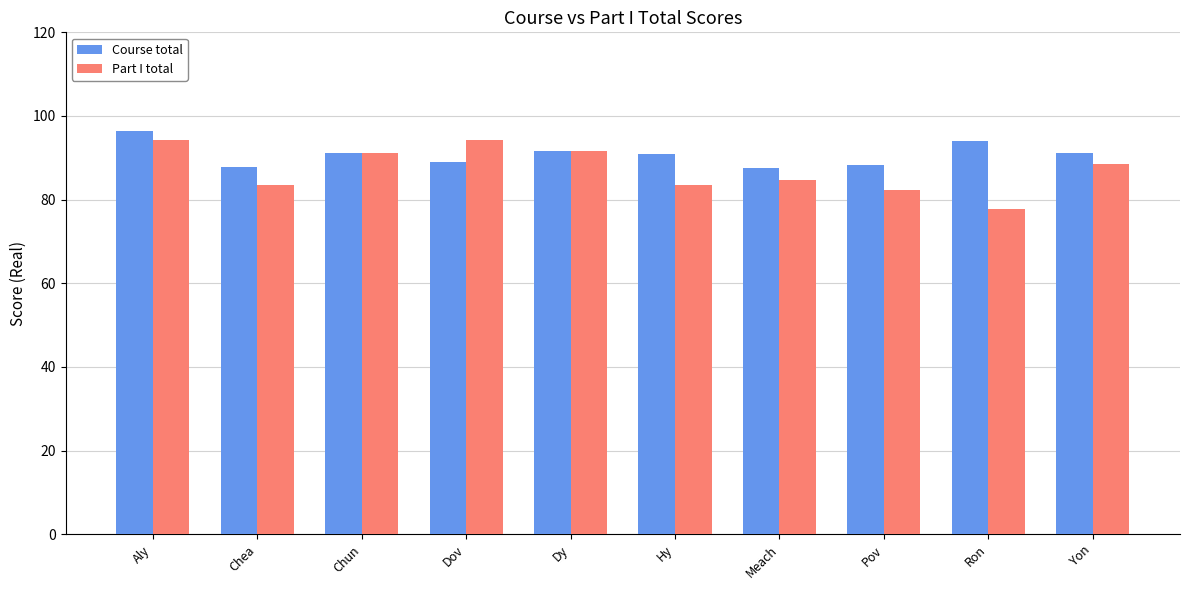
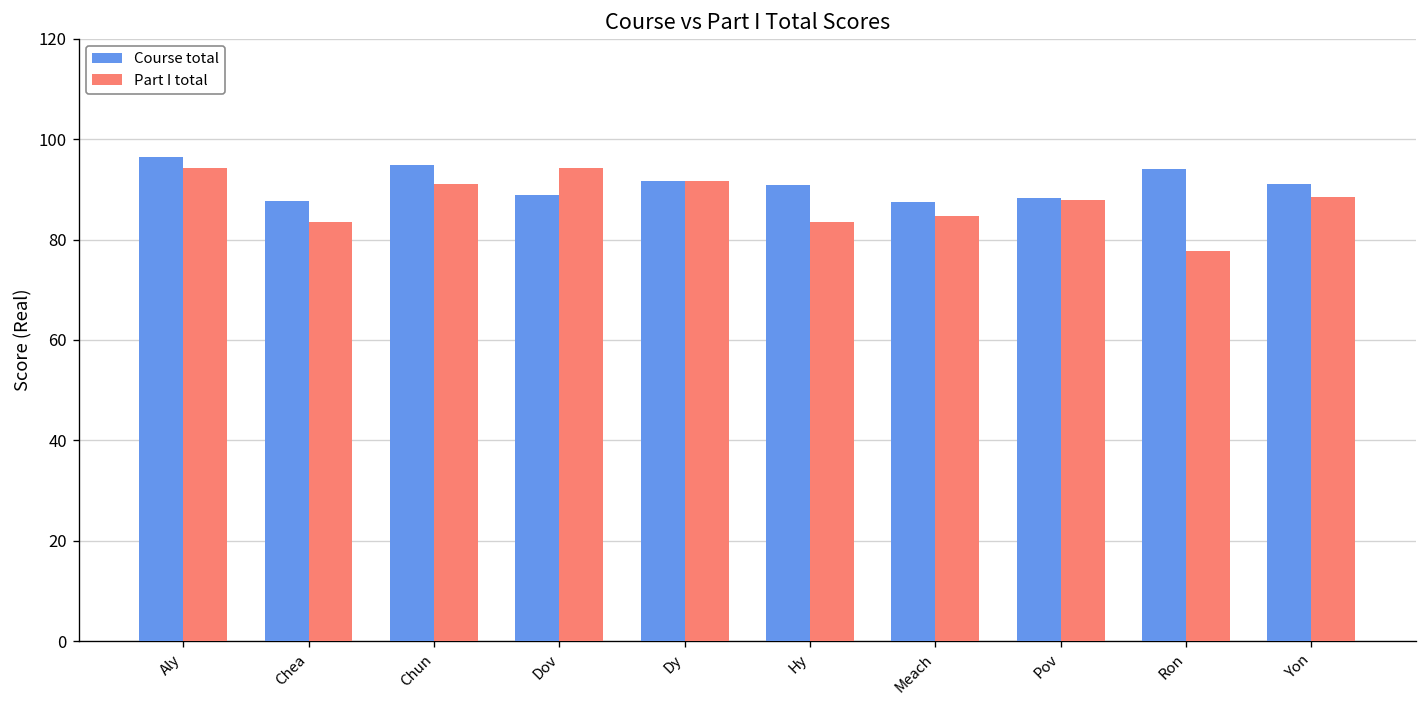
Course total, Chun: 91 -> 95
Part I total, Pov: 82 -> 88
